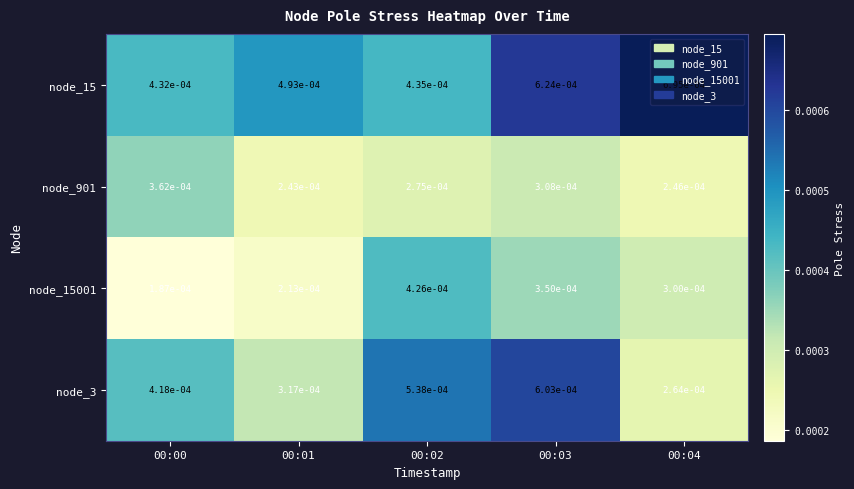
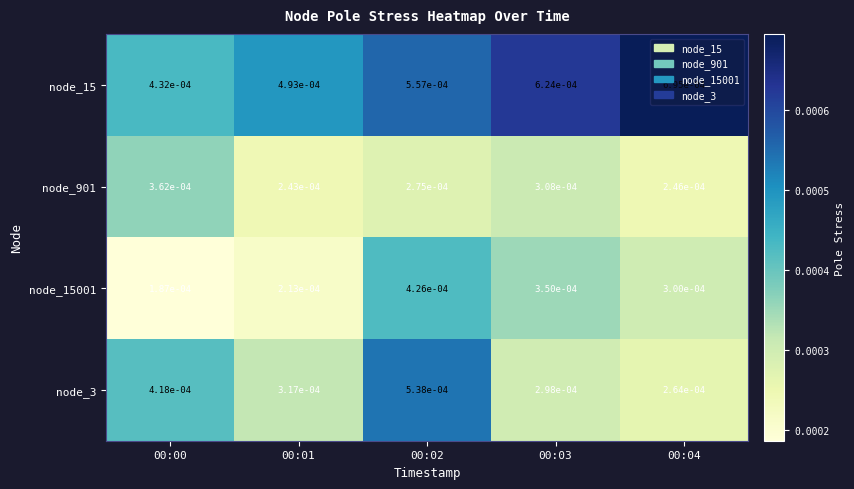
node_15, 00:02: 4.35e-04 -> 5.57e-04
node_3, 00:03: 6.03e-04 -> 2.98e-04
